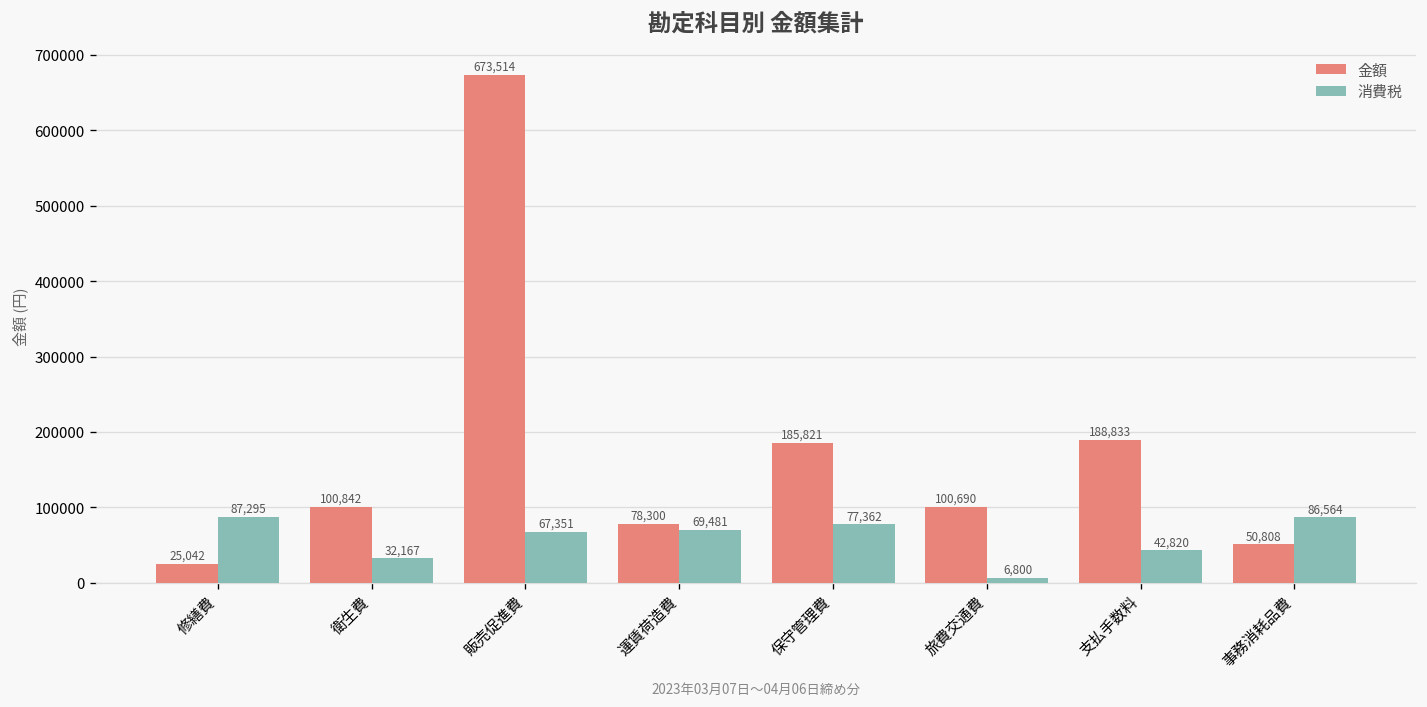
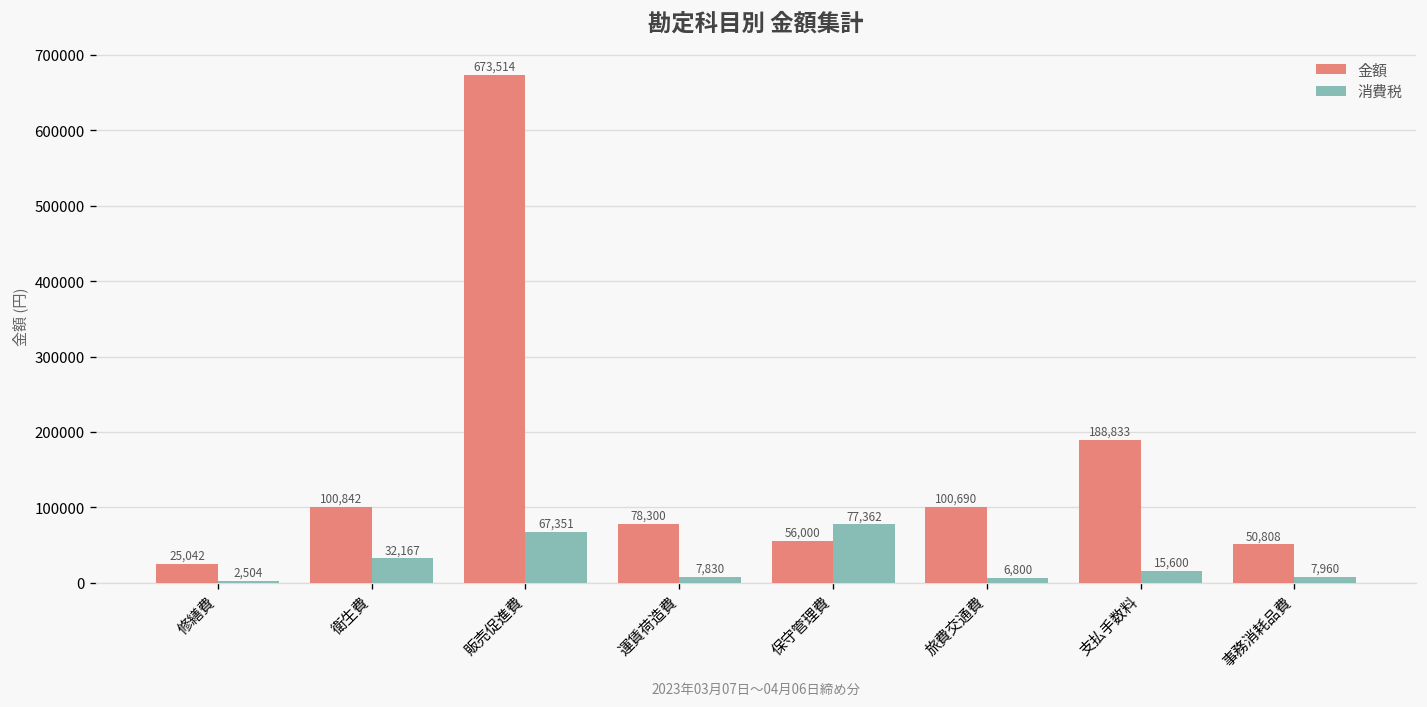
消費税, 修繕費: 87,295 -> 2,504
消費税, 運賃荷造費: 69,481 -> 7,830
金額, 保守管理費: 185,821 -> 56,000
消費税, 支払手数料: 42,820 -> 15,600
消費税, 事務消耗品費: 86,564 -> 7,960
